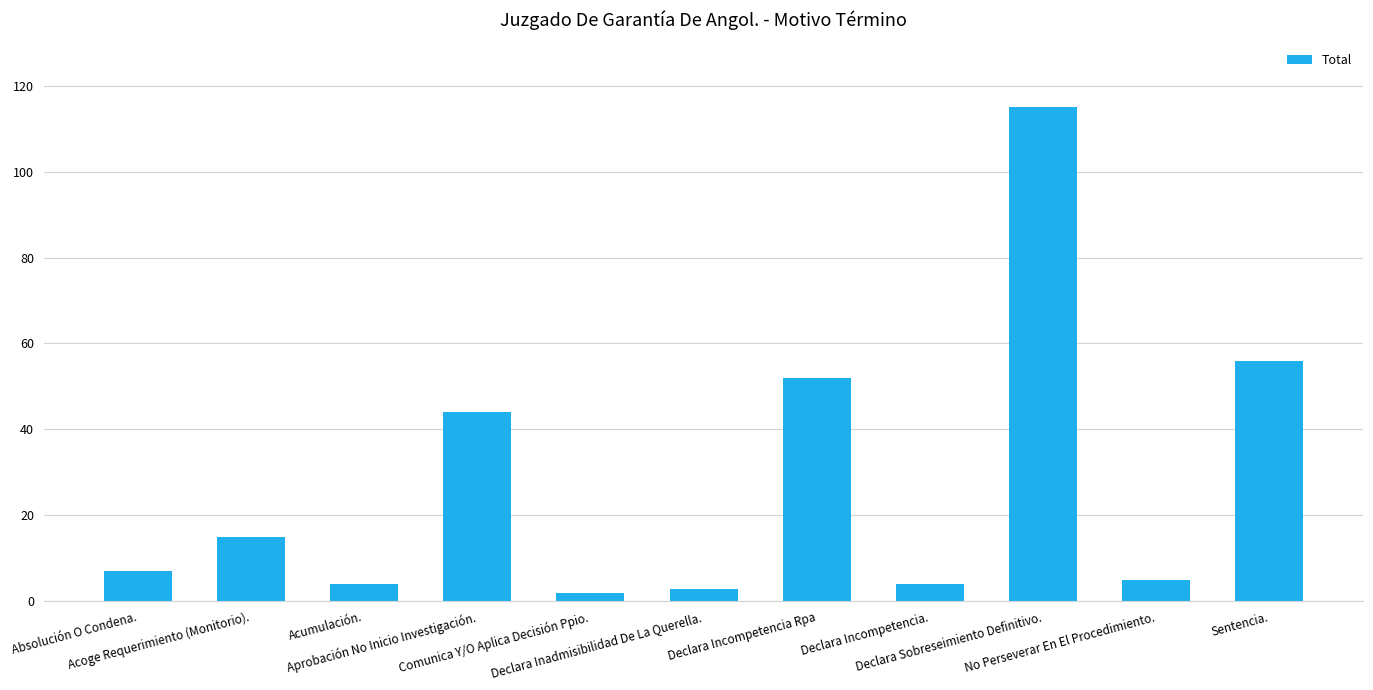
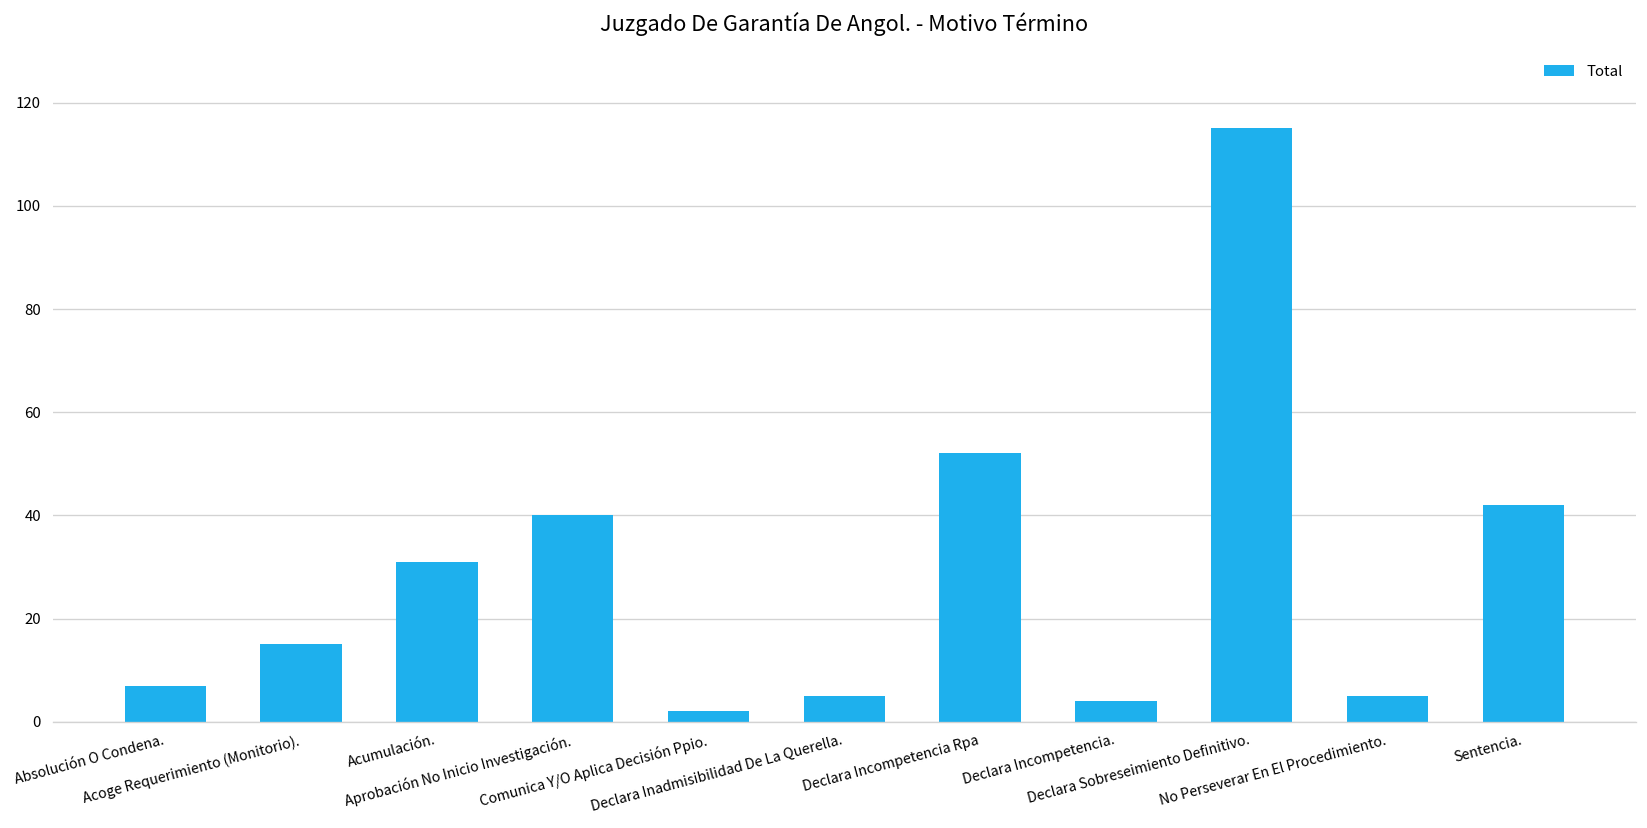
Acumulación.: 4 -> 31
Aprobación No Inicio Investigación.: 44 -> 40
Declara Inadmisibilidad De La Querella.: 3 -> 5
Sentencia.: 56 -> 42
